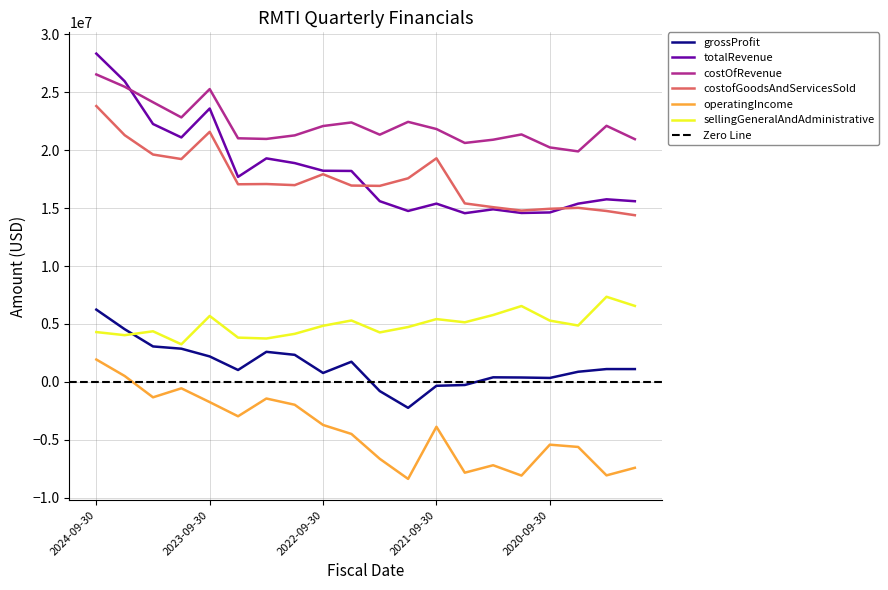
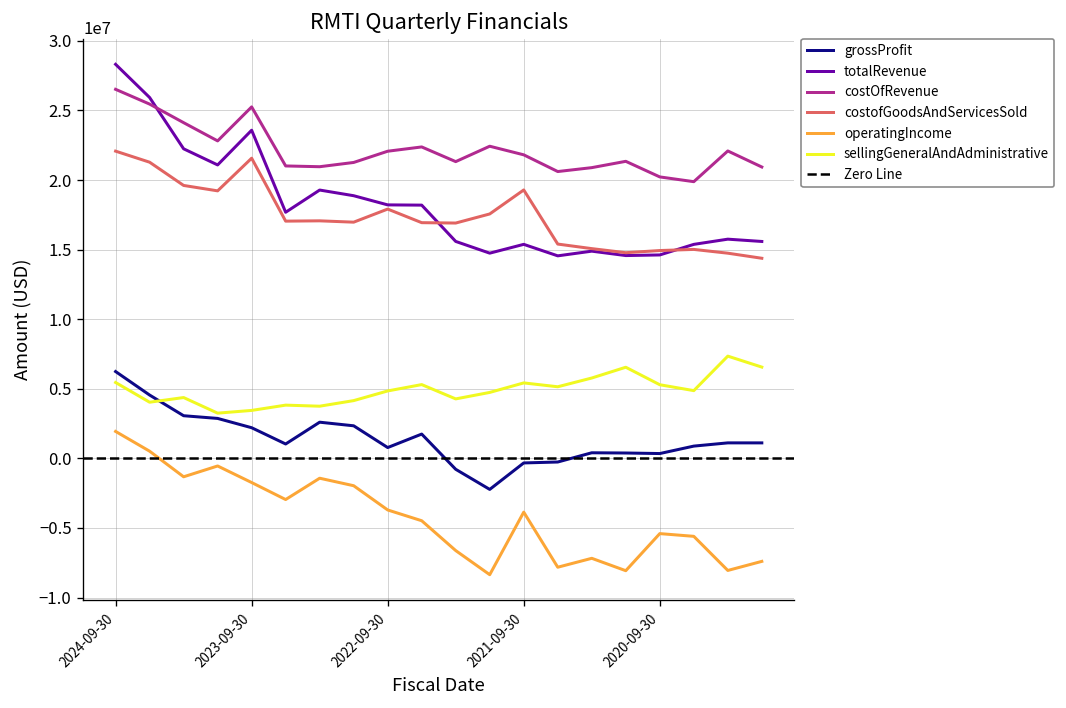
costofGoodsAndServicesSold, 2024-09-30: 23800000 -> 22100000
sellingGeneralAndAdministrative, 2024-09-30: 4300000 -> 5500000
sellingGeneralAndAdministrative, 2023-09-30: 5700000 -> 3400000
